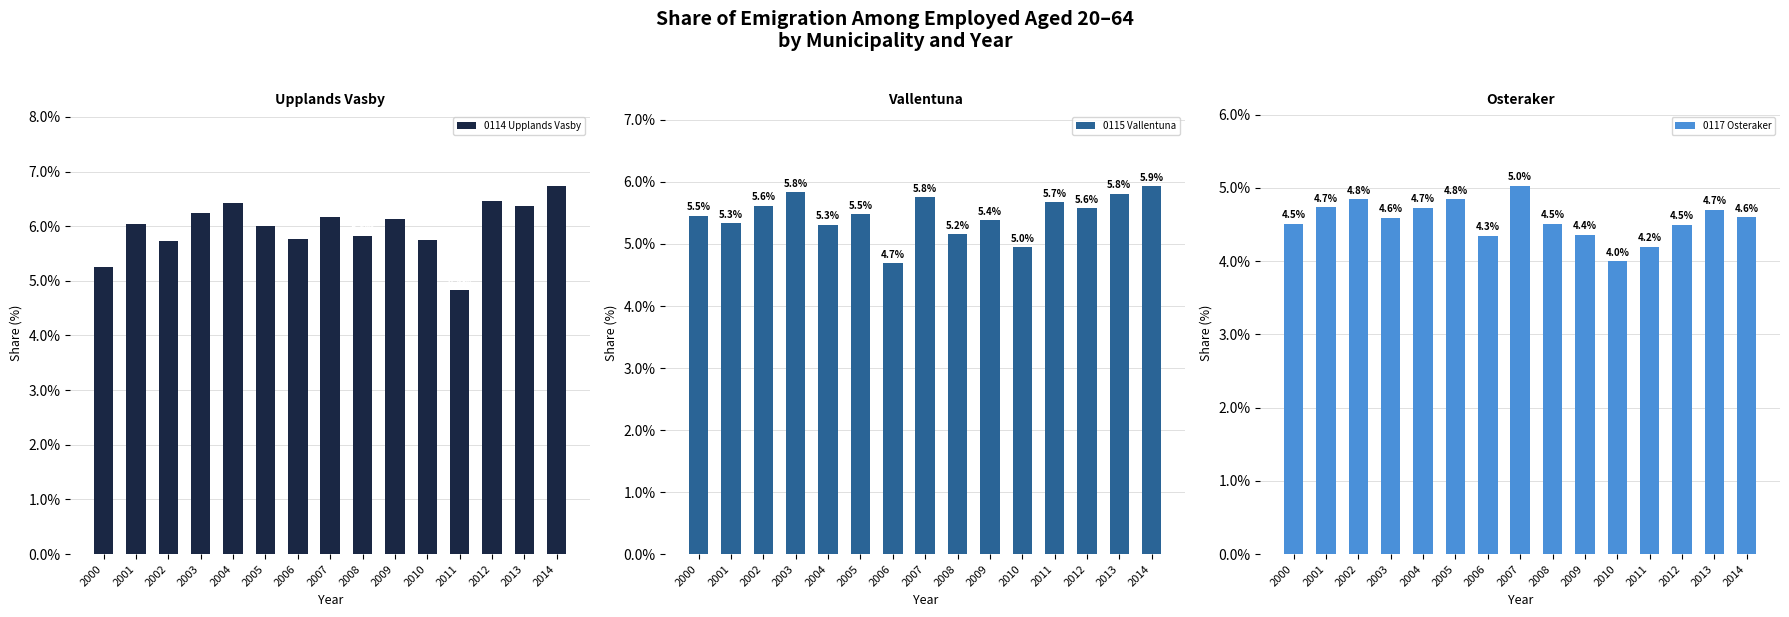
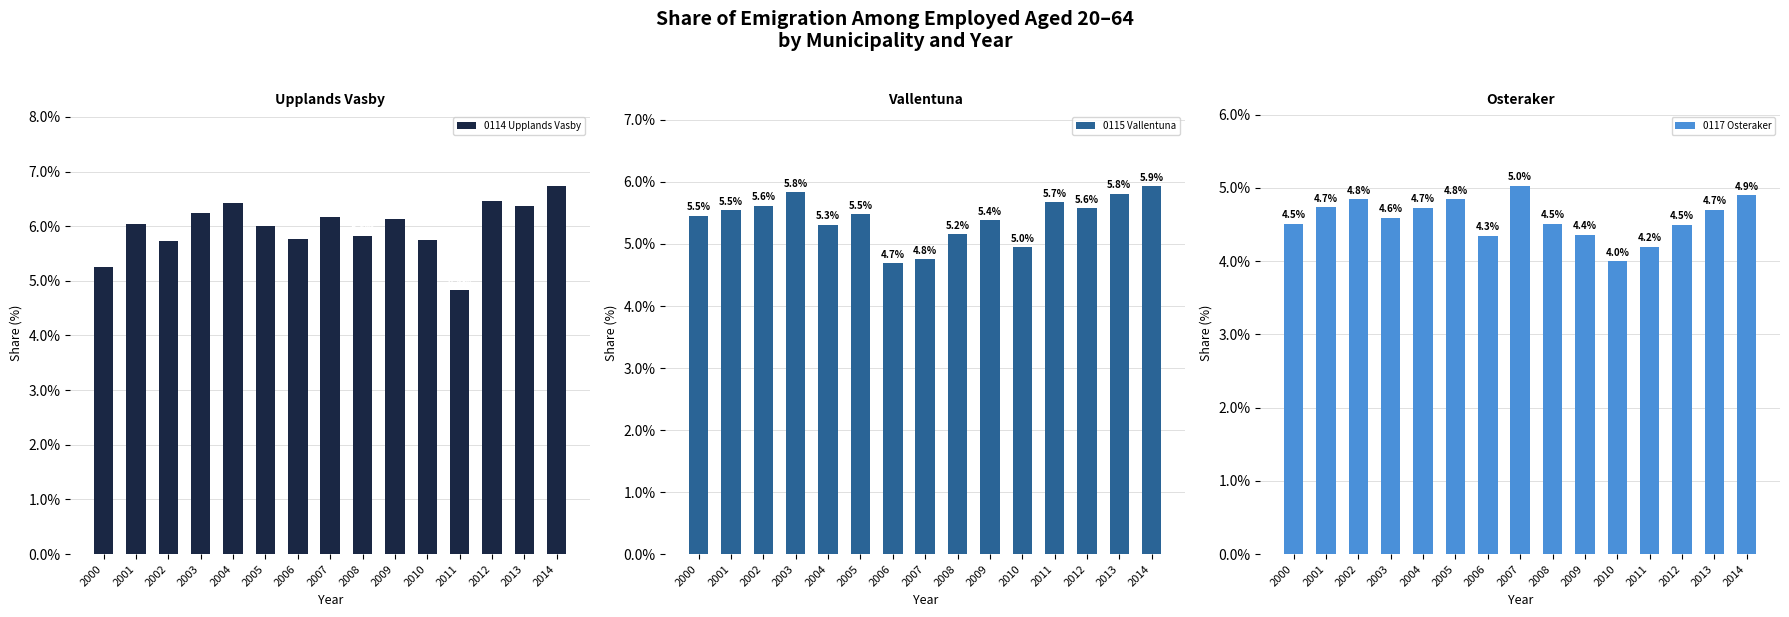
Vallentuna, 2001: 5.3% -> 5.5%
Vallentuna, 2007: 5.8% -> 4.8%
Osteraker, 2014: 4.6% -> 4.9%
